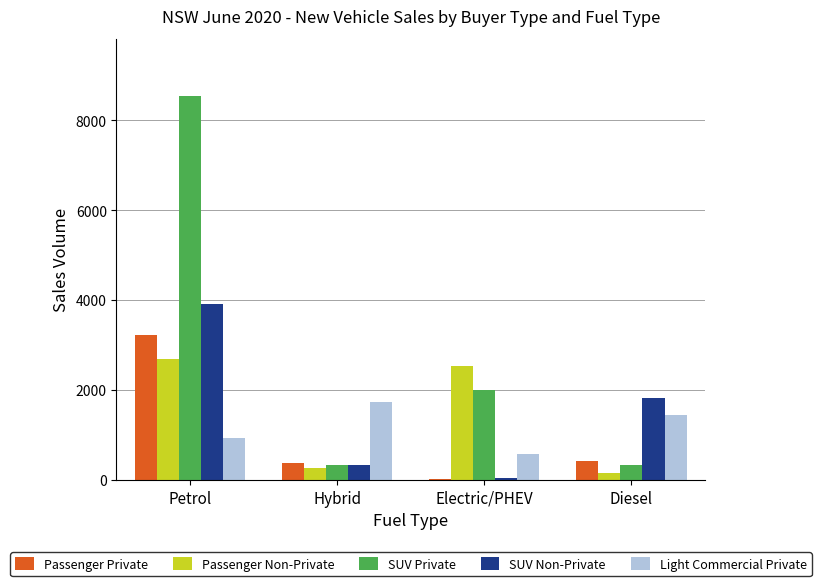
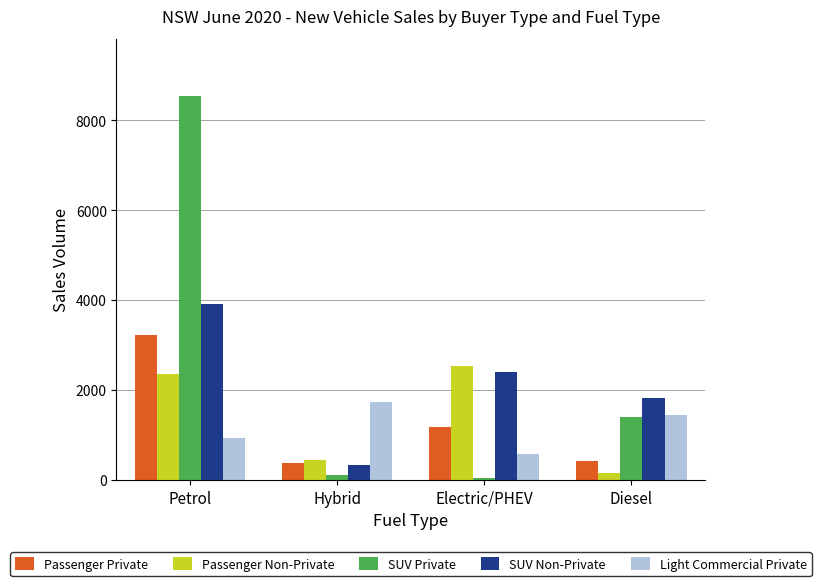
Passenger Non-Private, Petrol: 2700 -> 2300
Passenger Non-Private, Hybrid: 300 -> 400
SUV Private, Hybrid: 300 -> 100
Passenger Private, Electric/PHEV: 0 -> 1200
SUV Private, Electric/PHEV: 2000 -> 0
SUV Non-Private, Electric/PHEV: 0 -> 2400
SUV Private, Diesel: 300 -> 1400
